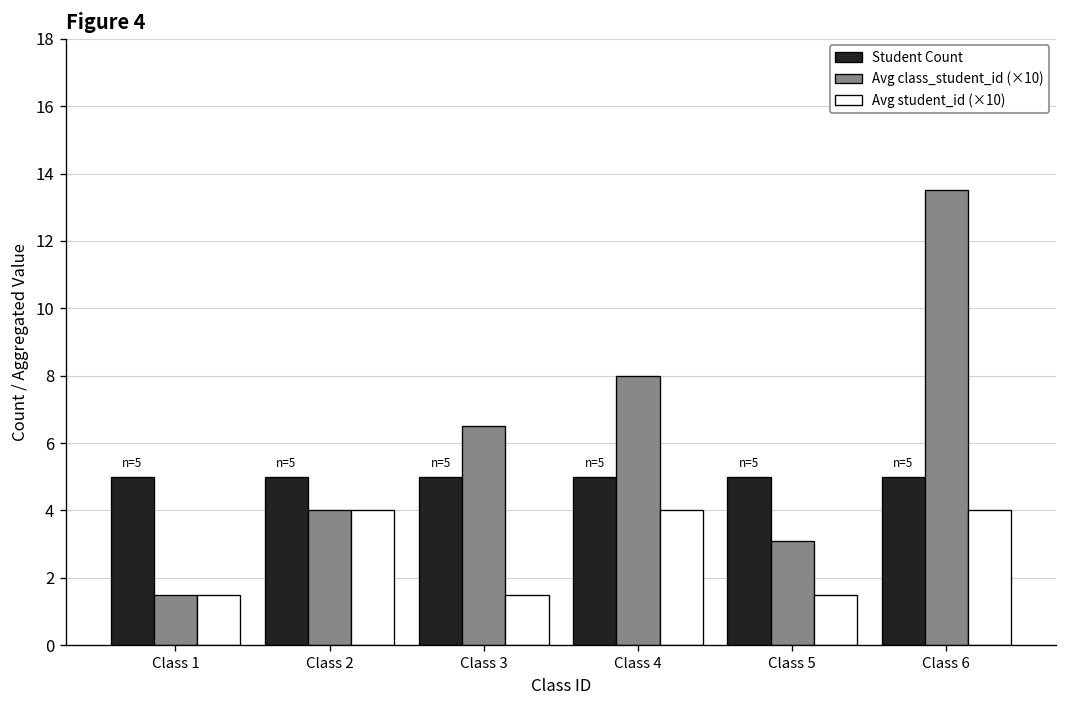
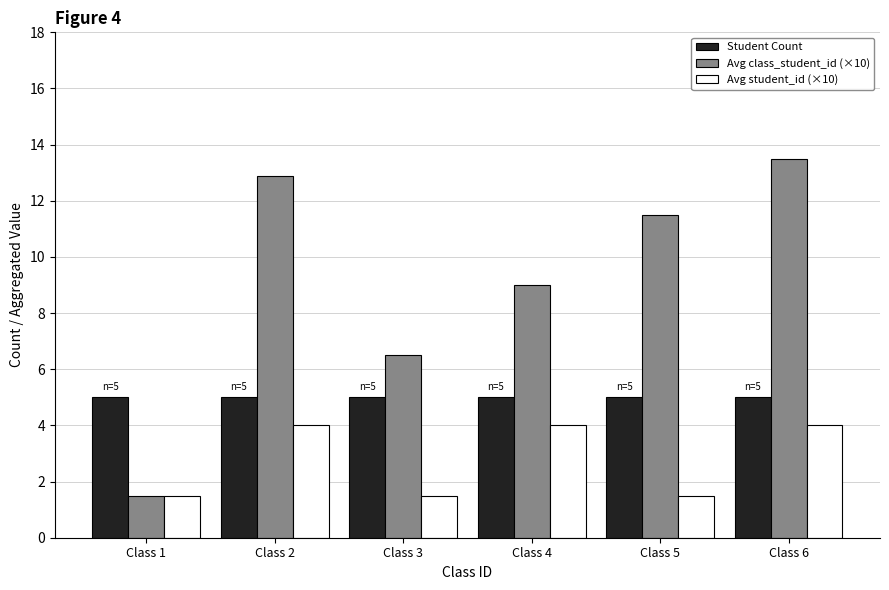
Avg class_student_id (×10), Class 2: 4.0 -> 12.9
Avg class_student_id (×10), Class 4: 8.0 -> 9.0
Avg class_student_id (×10), Class 5: 3.1 -> 11.5
